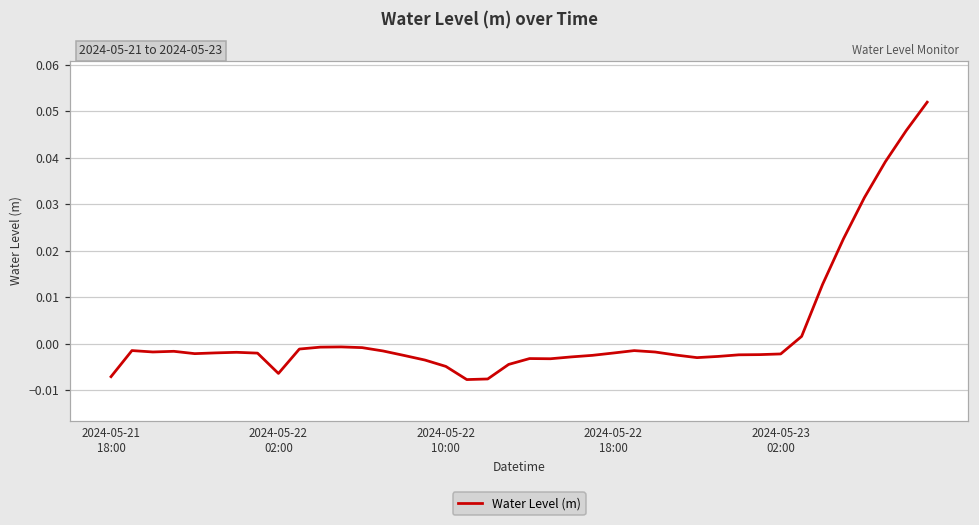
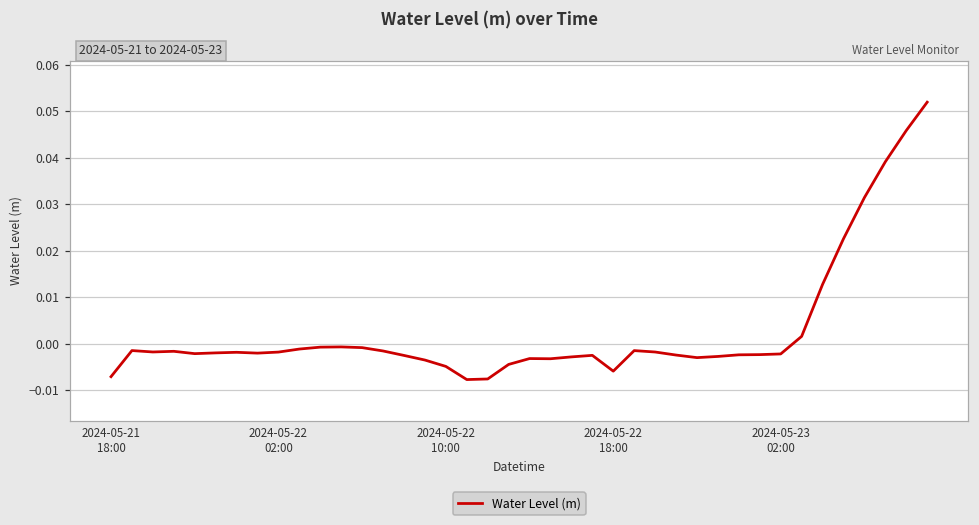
2024-05-22 02:00: -0.006 -> -0.002
2024-05-22 18:00: -0.002 -> -0.006
